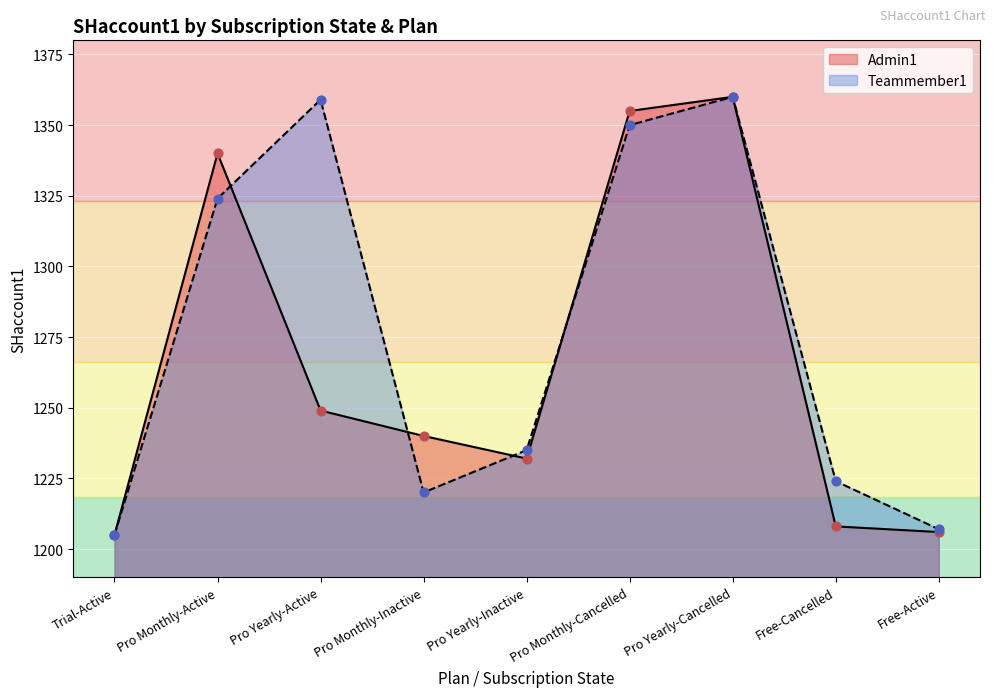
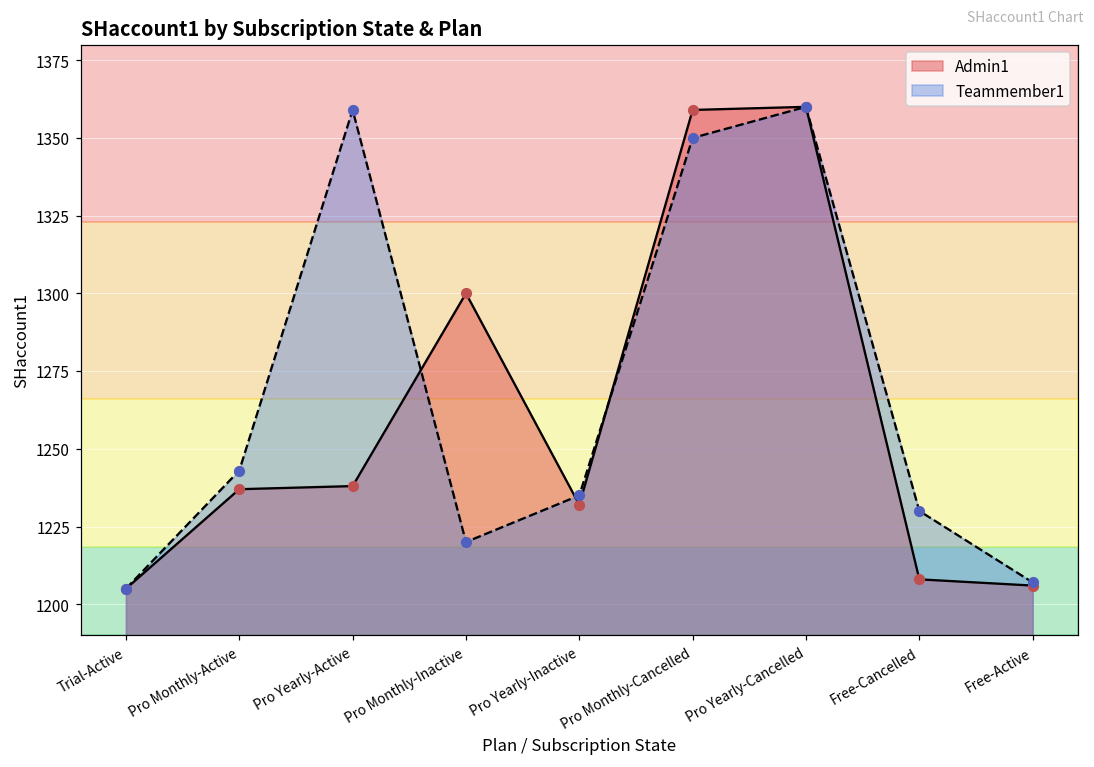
Admin1, Pro Monthly-Active: 1340 -> 1237
Teammember1, Pro Monthly-Active: 1324 -> 1243
Admin1, Pro Yearly-Active: 1249 -> 1238
Admin1, Pro Monthly-Inactive: 1240 -> 1300
Admin1, Pro Monthly-Cancelled: 1355 -> 1359
Teammember1, Free-Cancelled: 1224 -> 1230
